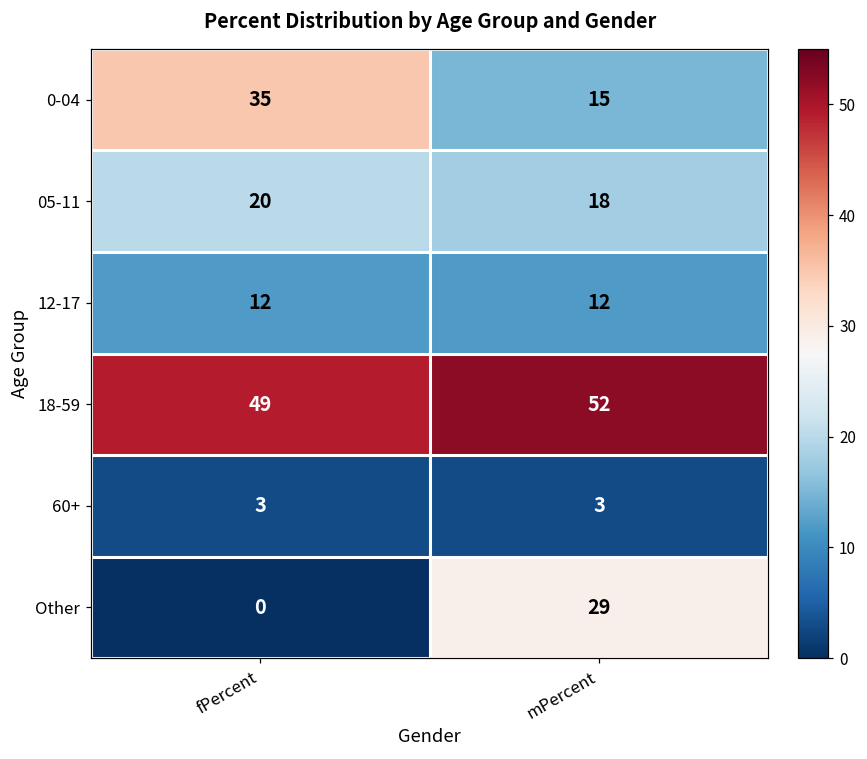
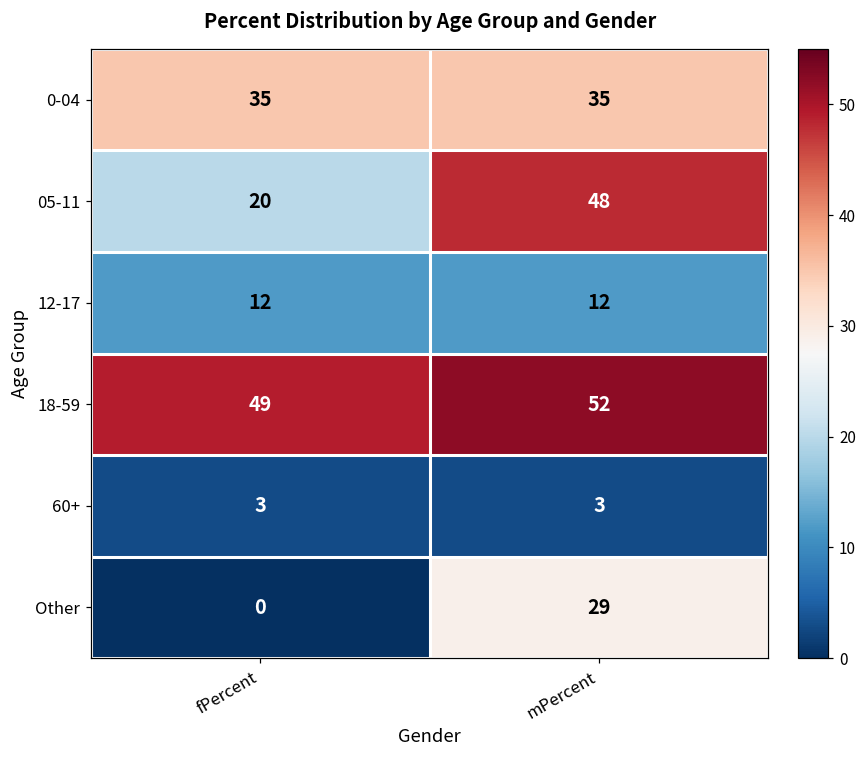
0-04, mPercent: 15 -> 35
05-11, mPercent: 18 -> 48
